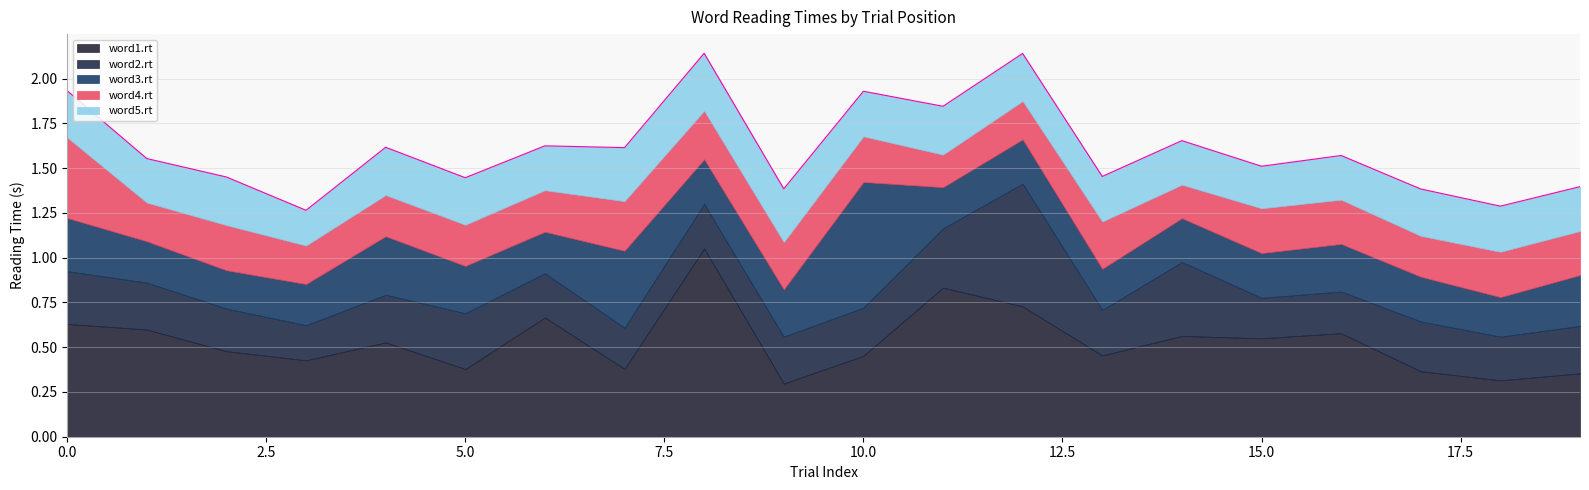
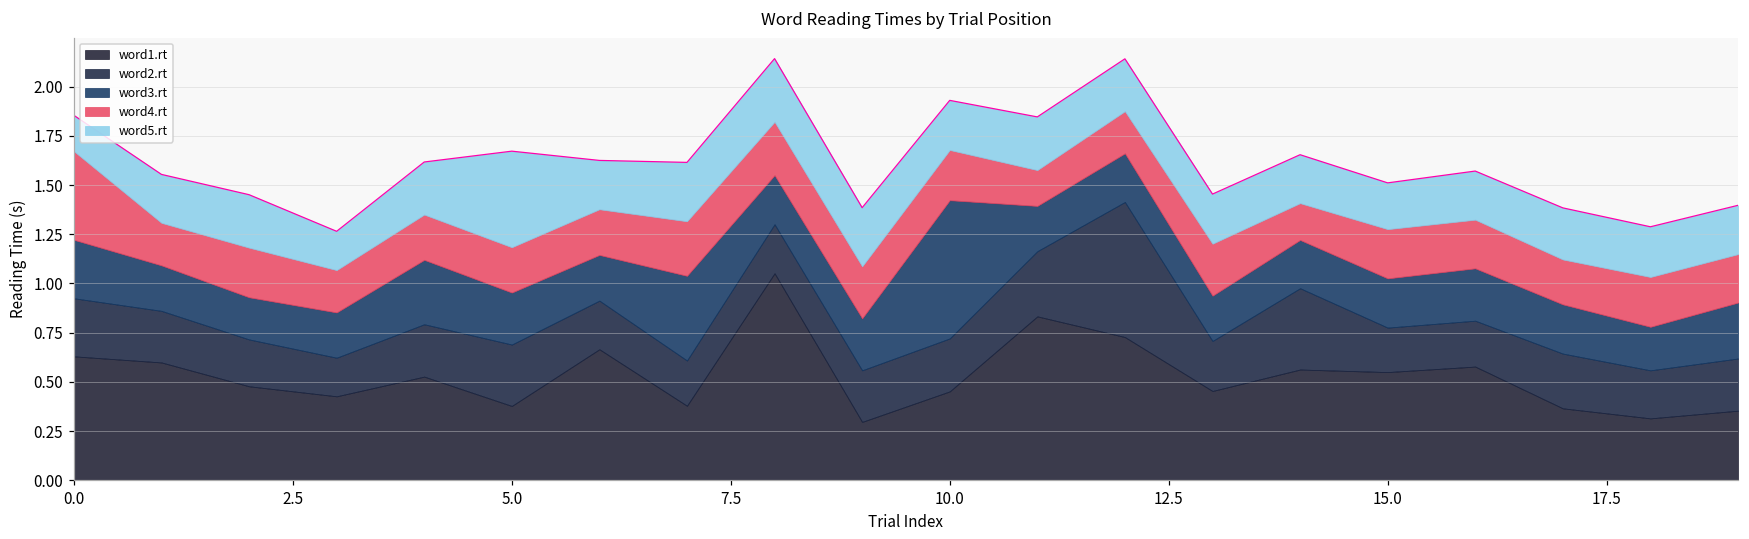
word5.rt, 0.0: 0.26 -> 0.18
word5.rt, 5.0: 0.26 -> 0.49
